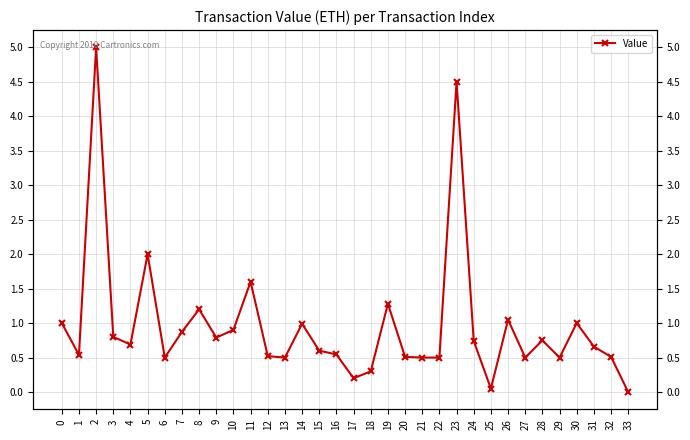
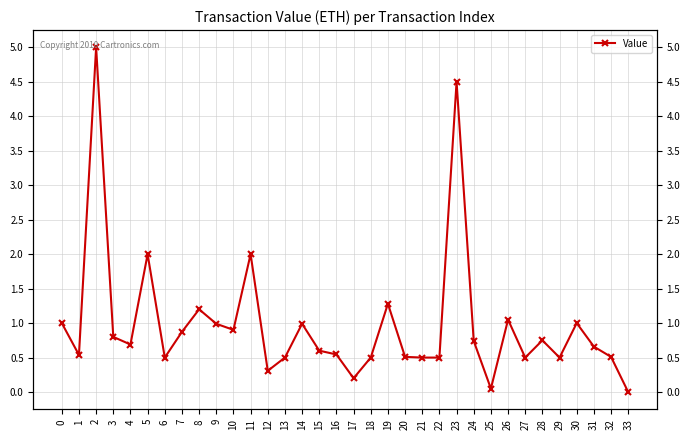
9: 0.8 -> 1.0
11: 1.6 -> 2.0
12: 0.5 -> 0.3
18: 0.3 -> 0.5
